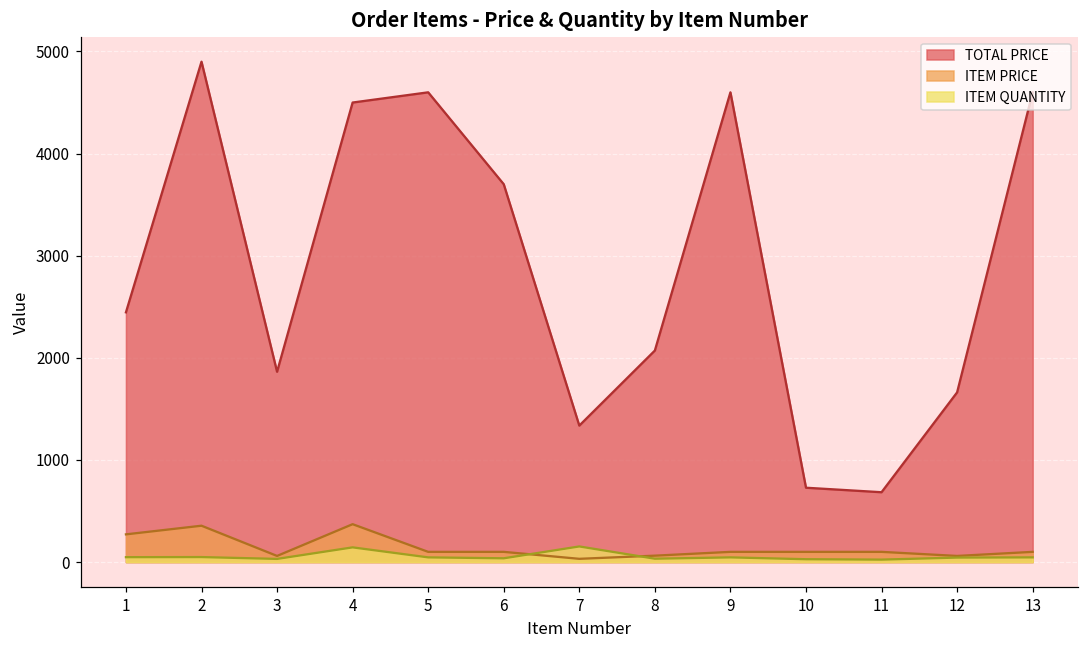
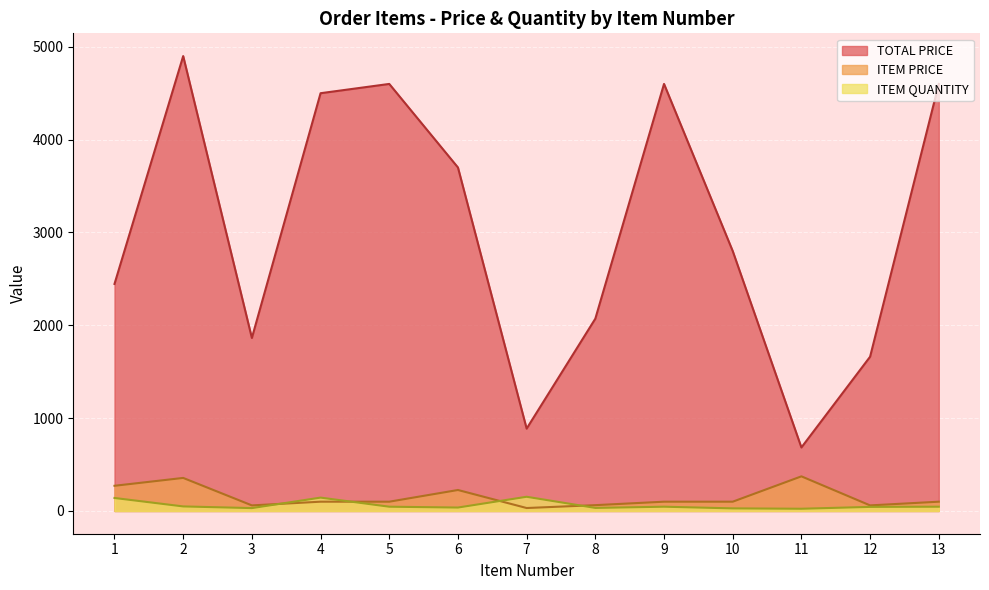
ITEM QUANTITY, 1: 0 -> 100
ITEM PRICE, 4: 400 -> 100
ITEM PRICE, 6: 100 -> 200
TOTAL PRICE, 7: 1300 -> 900
TOTAL PRICE, 10: 700 -> 2800
ITEM PRICE, 11: 100 -> 400
